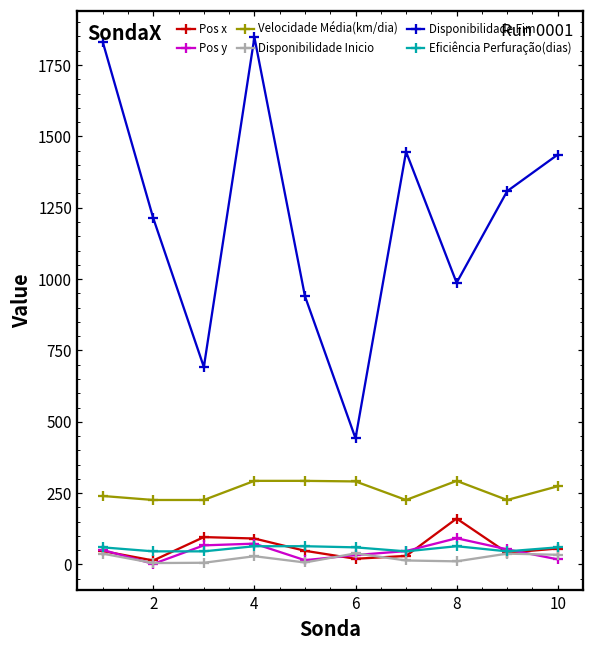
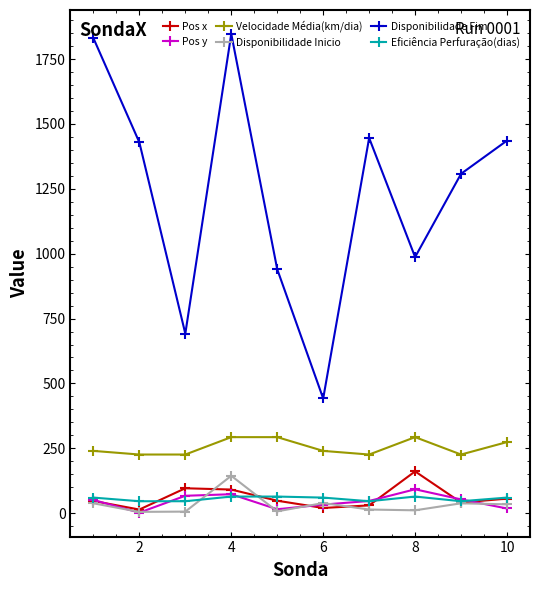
Disponibilidade Fim, 2: 1210 -> 1430
Disponibilidade Inicio, 4: 30 -> 140
Velocidade Média(km/dia), 6: 290 -> 240
